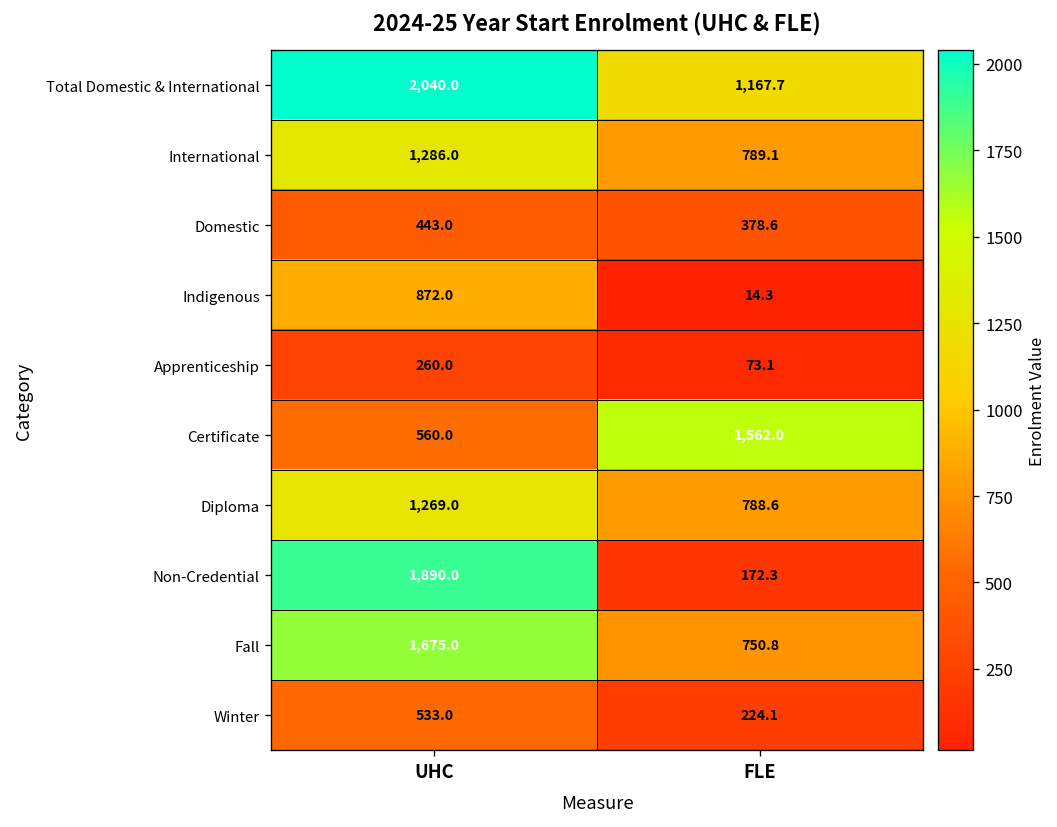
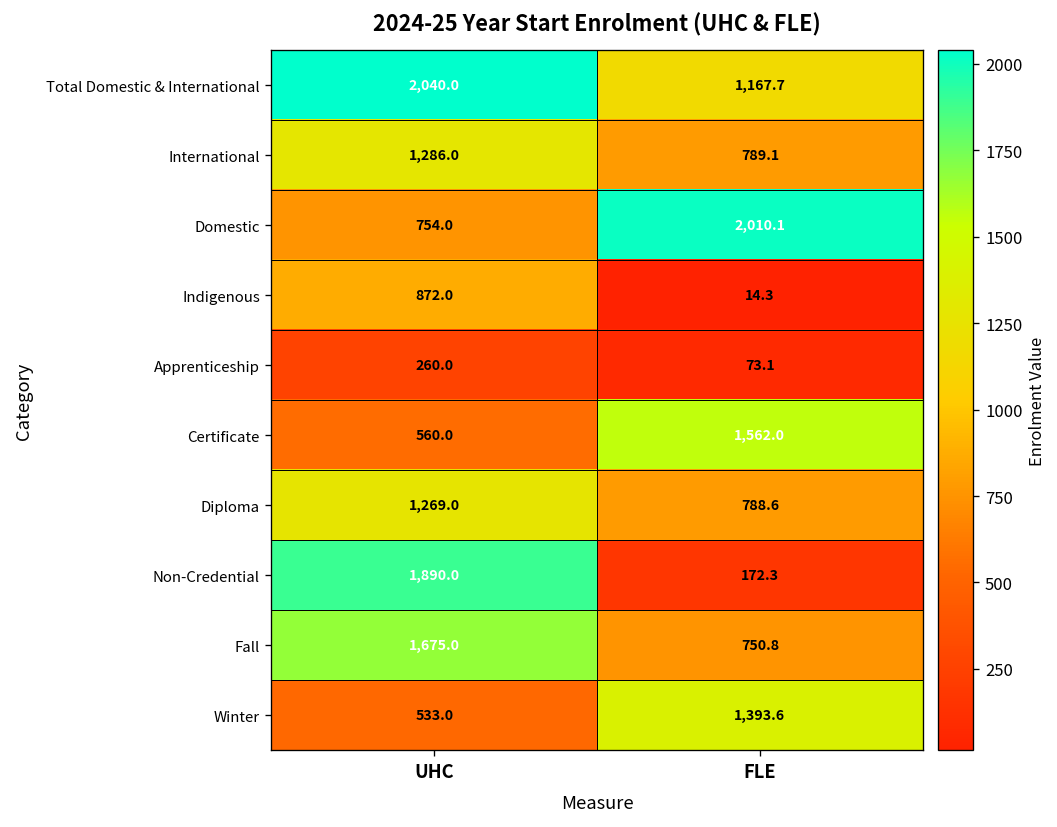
Domestic, UHC: 443.0 -> 754.0
Domestic, FLE: 378.6 -> 2,010.1
Winter, FLE: 224.1 -> 1,393.6
